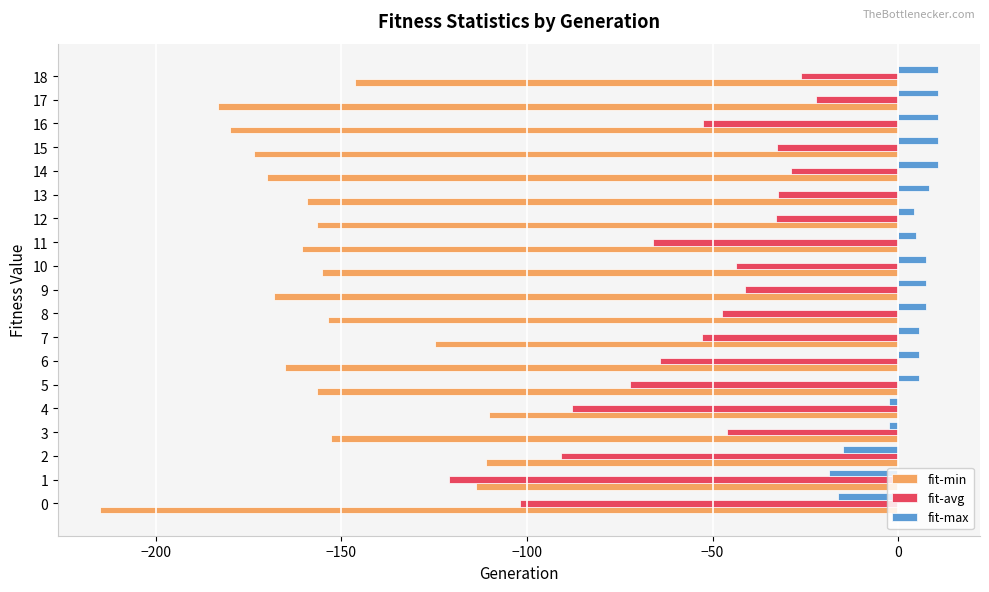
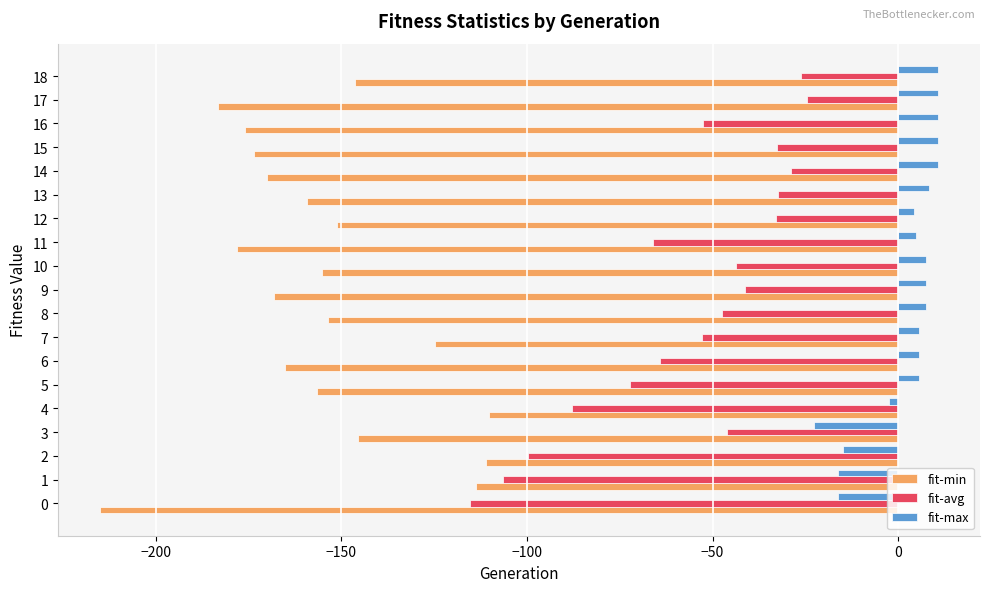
fit-avg, 17: -22 -> -25
fit-min, 16: -180 -> -176
fit-min, 12: -157 -> -151
fit-min, 11: -161 -> -178
fit-max, 3: -2 -> -23
fit-min, 3: -153 -> -146
fit-avg, 2: -91 -> -100
fit-max, 1: -19 -> -16
fit-avg, 1: -121 -> -106
fit-avg, 0: -102 -> -115
